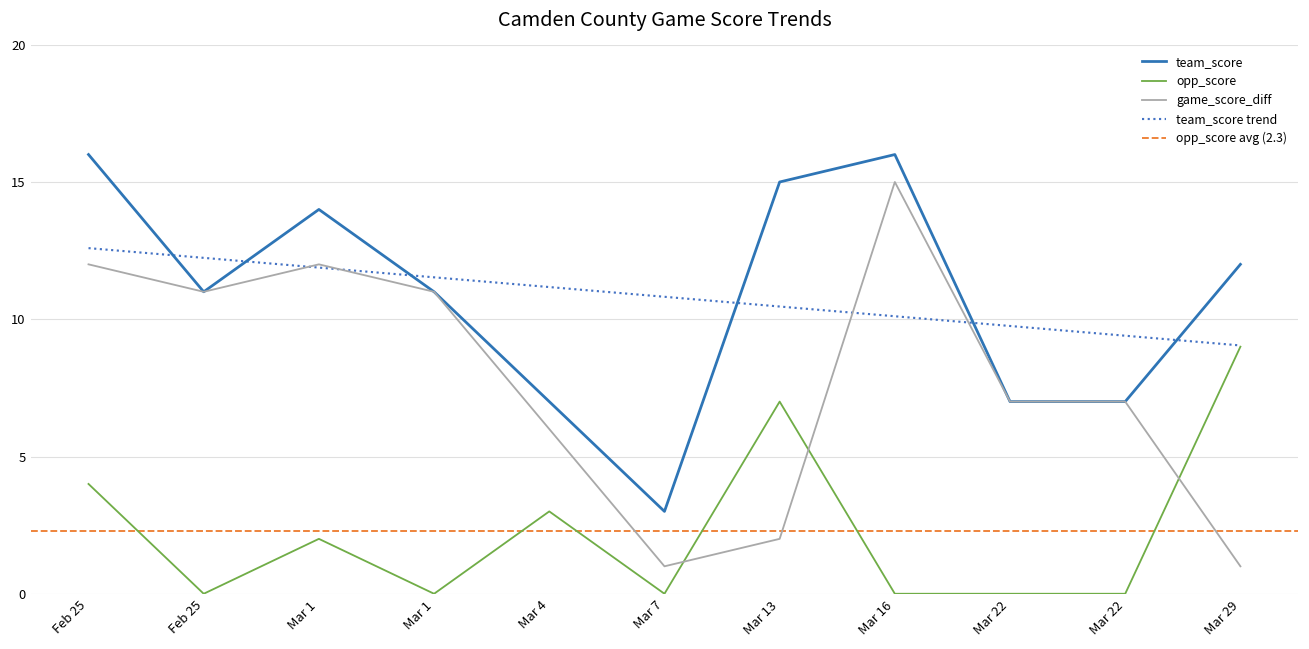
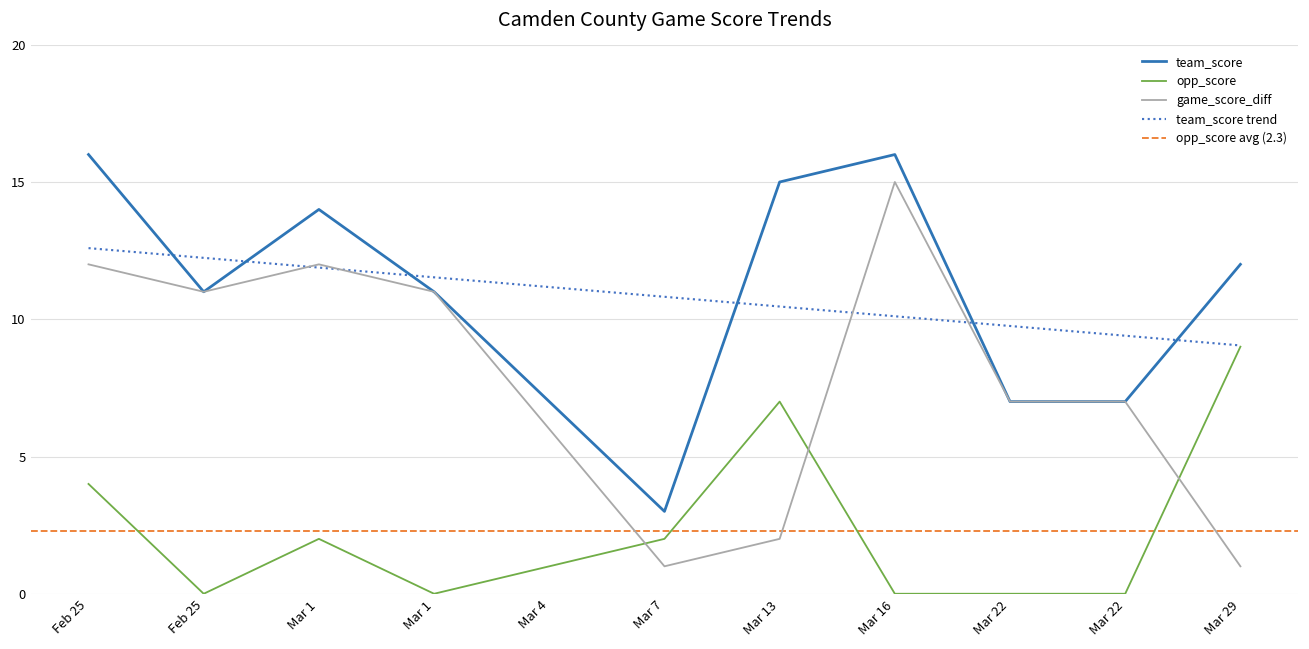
opp_score, Mar 4: 3 -> 1
opp_score, Mar 7: 0 -> 2
